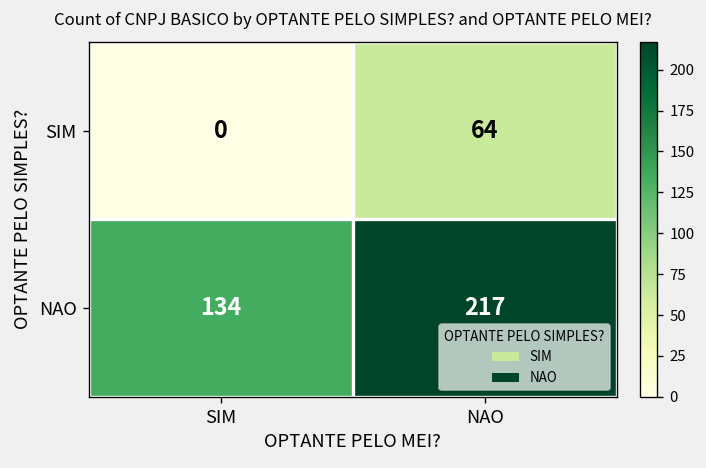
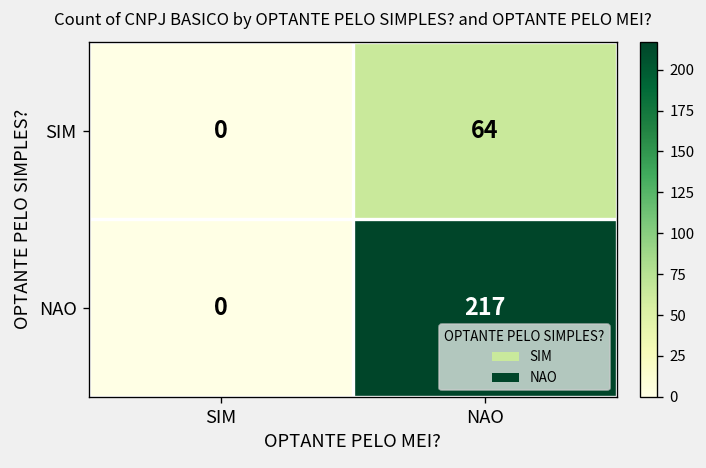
NAO, SIM: 134 -> 0
